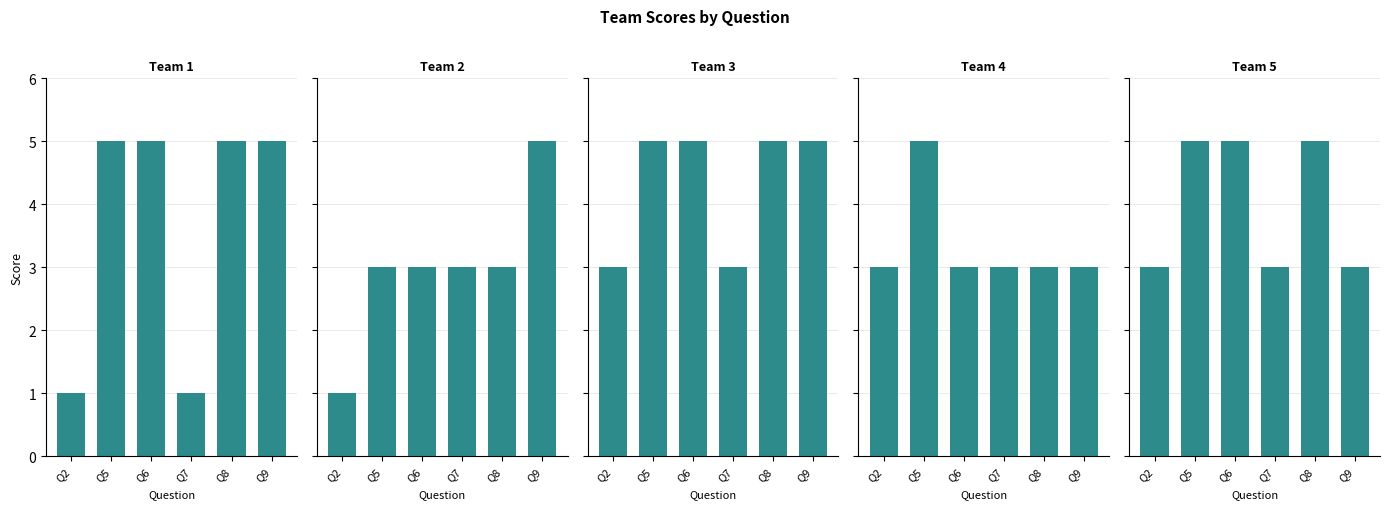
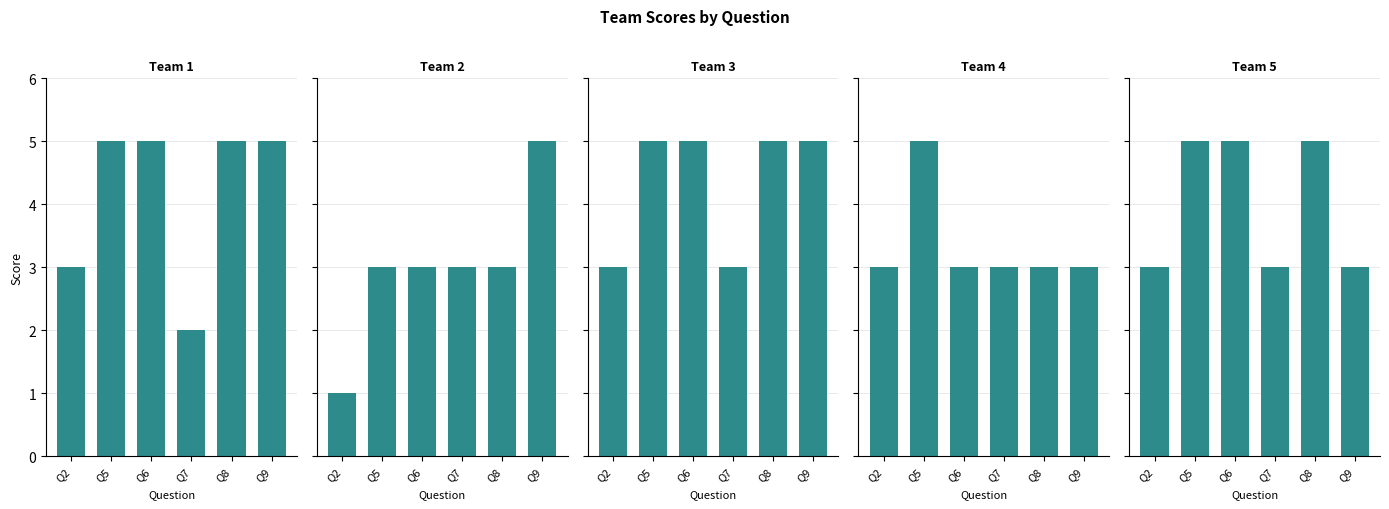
Team 1, Q2: 1 -> 3
Team 1, Q7: 1 -> 2
